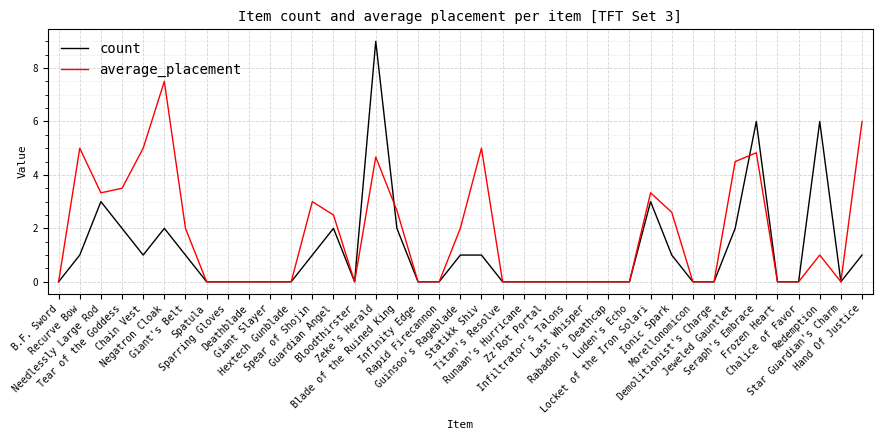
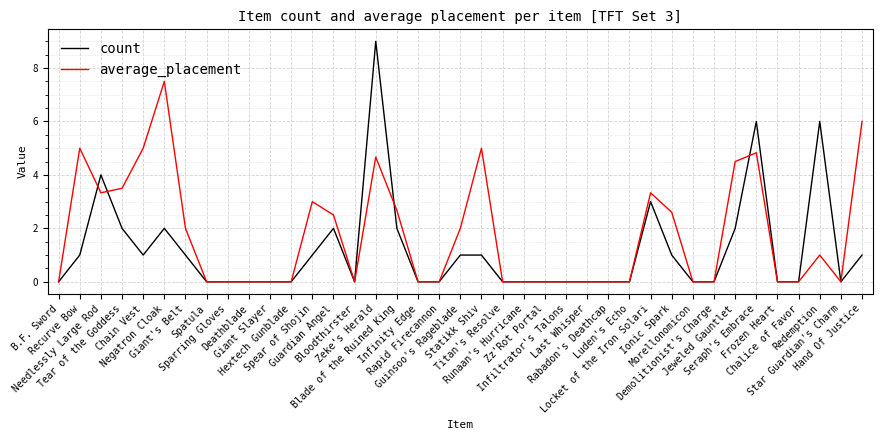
count, Needlessly Large Rod: 3 -> 4
